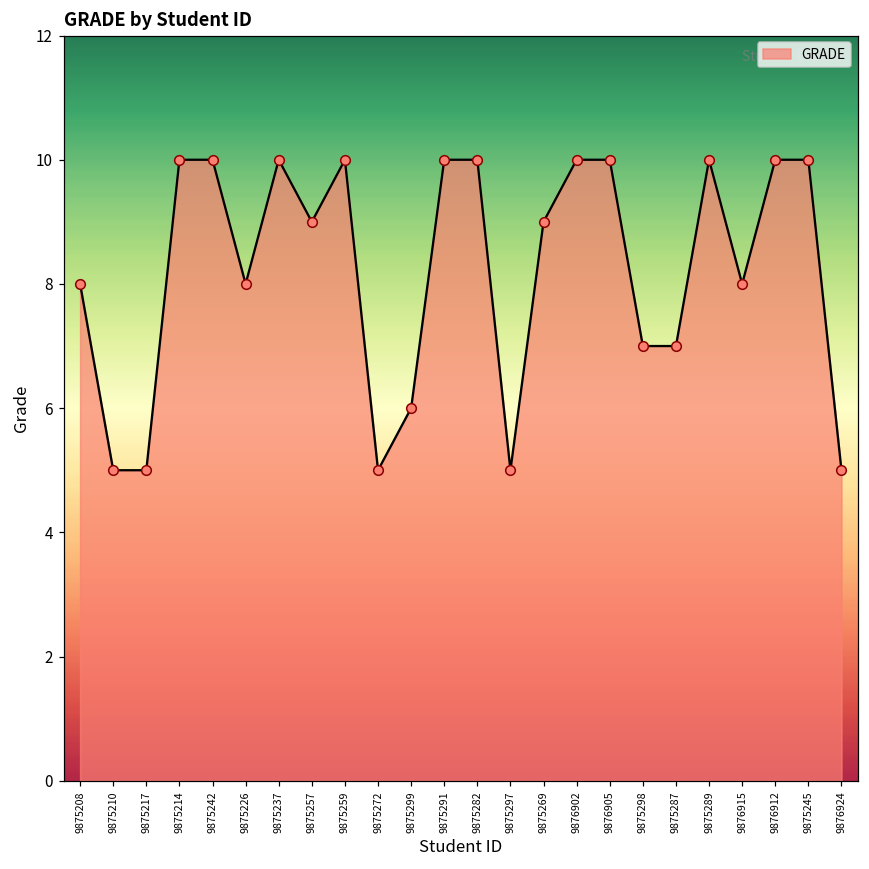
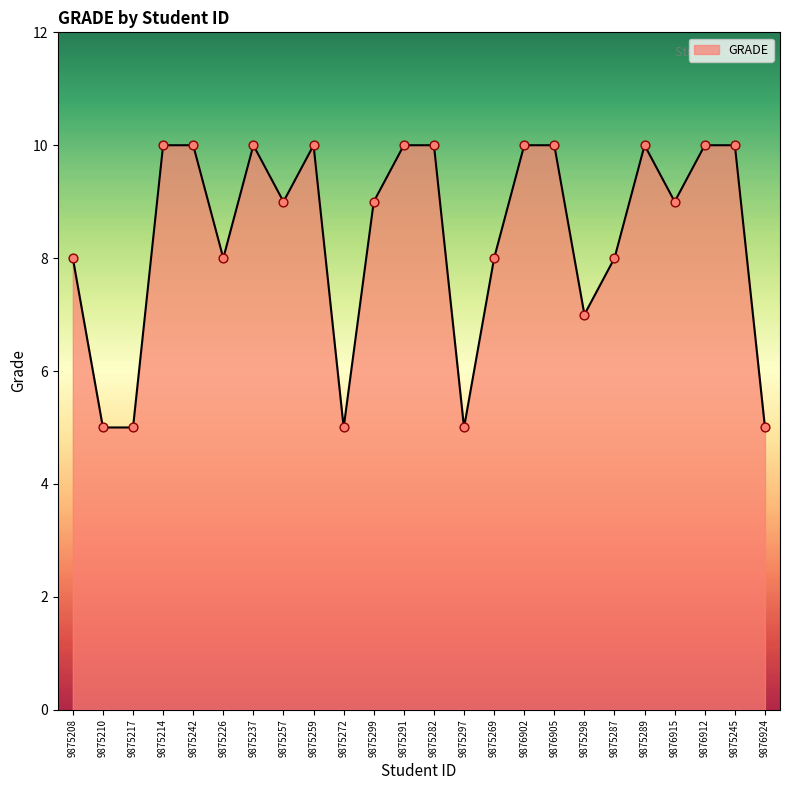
9875299: 6 -> 9
9875269: 9 -> 8
9875287: 7 -> 8
9876915: 8 -> 9
